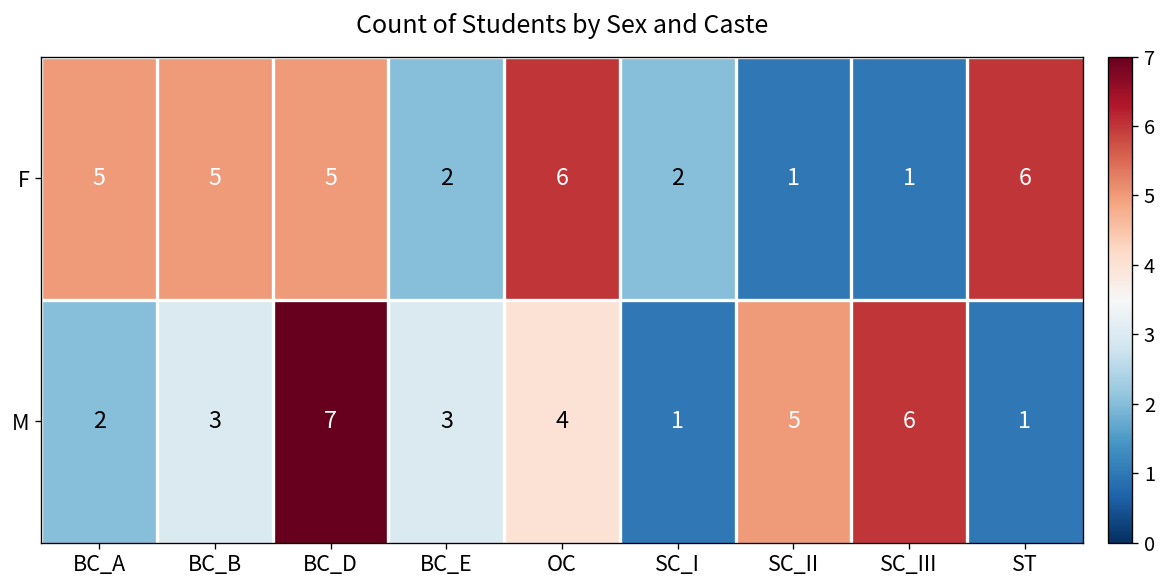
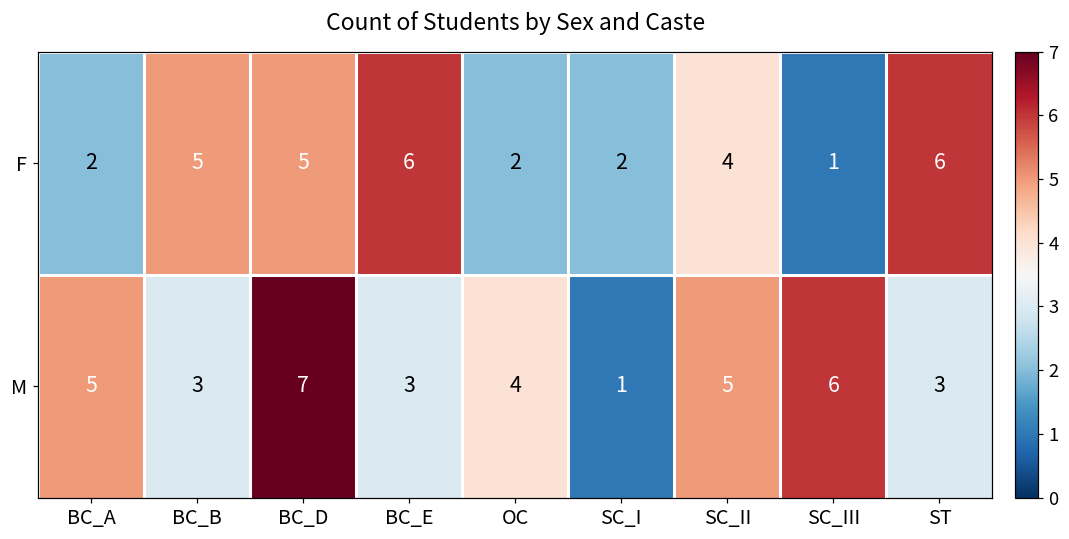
F, BC_A: 5 -> 2
F, BC_E: 2 -> 6
F, OC: 6 -> 2
F, SC_II: 1 -> 4
M, BC_A: 2 -> 5
M, ST: 1 -> 3
